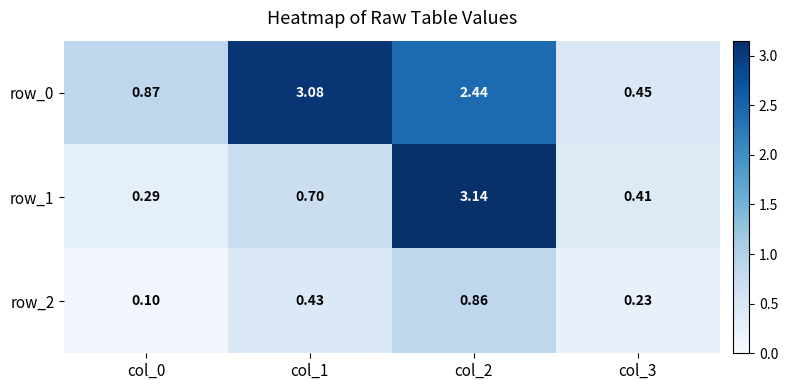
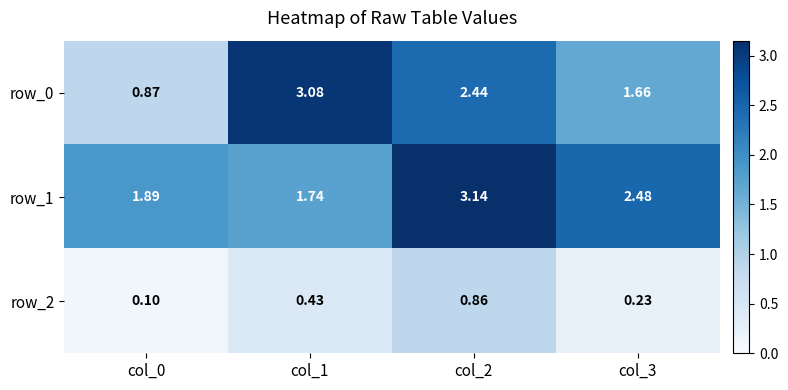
row_0, col_3: 0.45 -> 1.66
row_1, col_0: 0.29 -> 1.89
row_1, col_1: 0.70 -> 1.74
row_1, col_3: 0.41 -> 2.48
